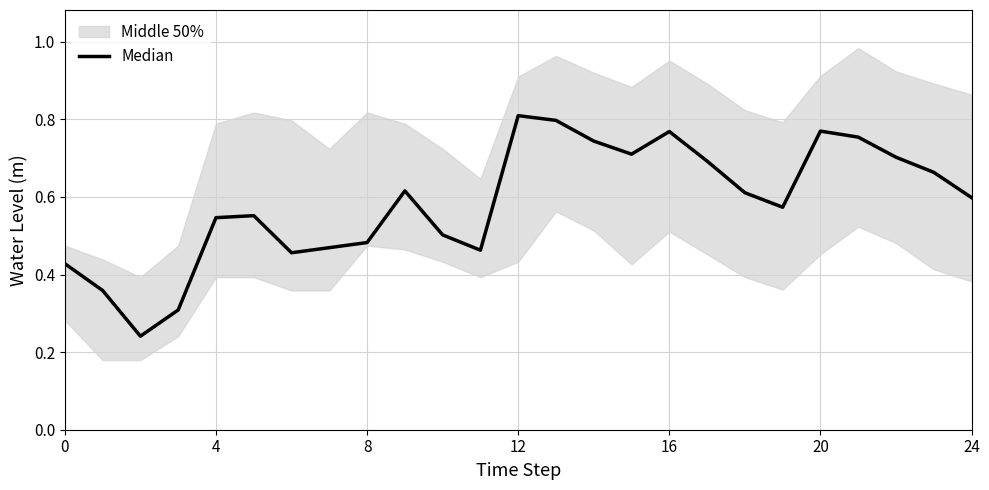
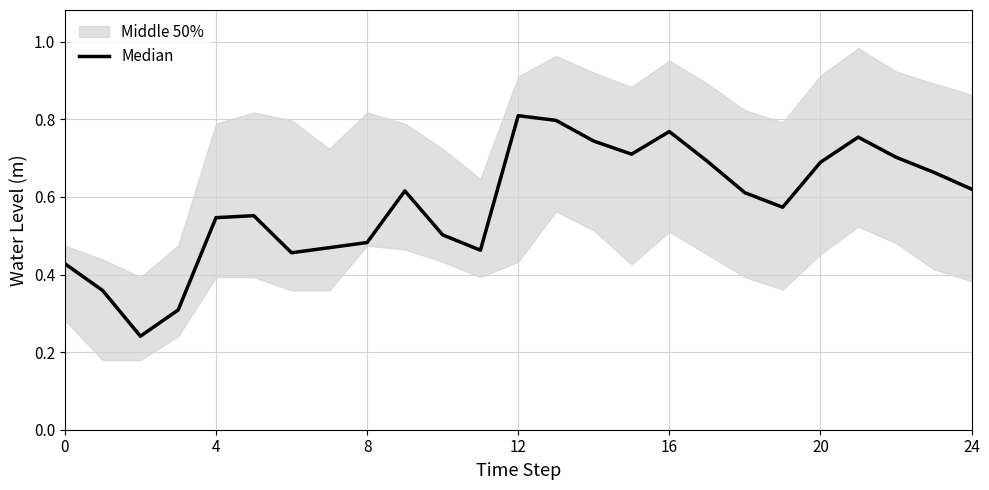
Median, 20: 0.77 -> 0.69
Median, 24: 0.60 -> 0.62
